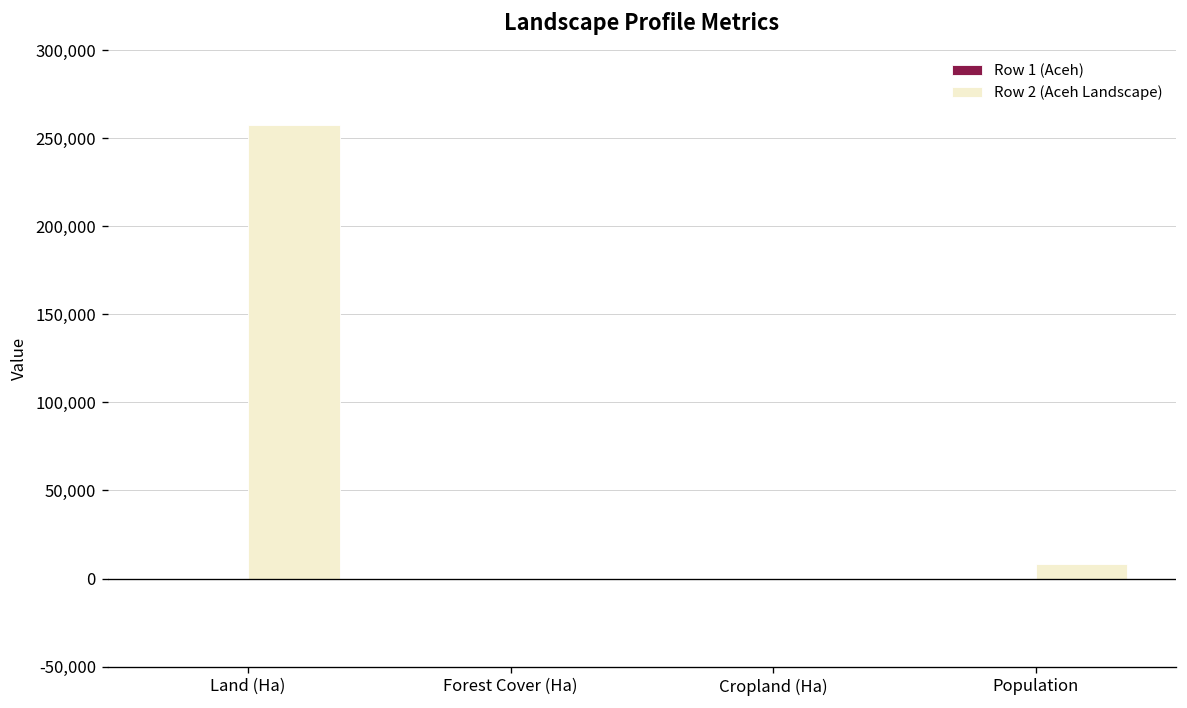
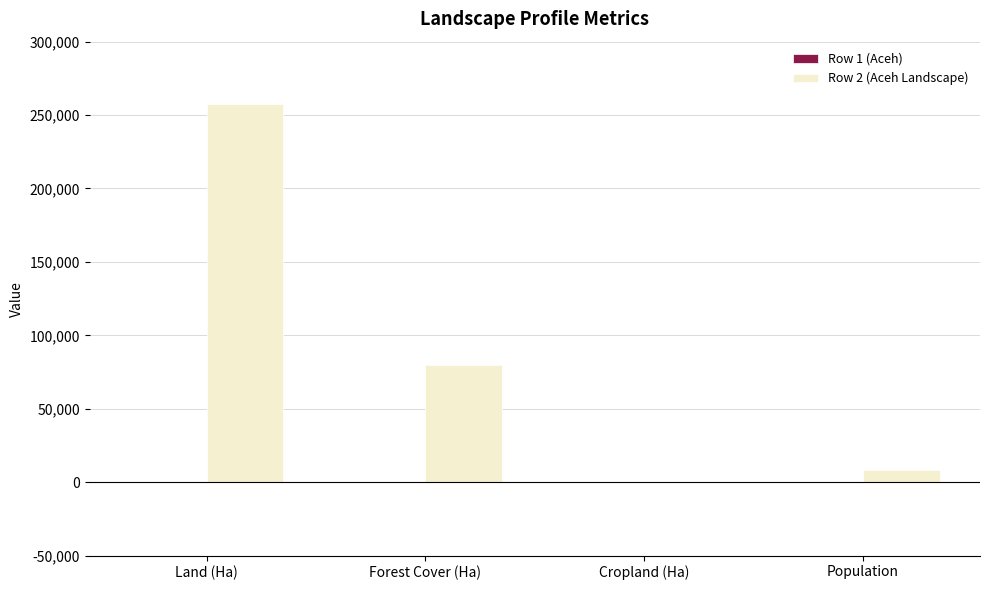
Row 2 (Aceh Landscape), Forest Cover (Ha): 0 -> 80,000
